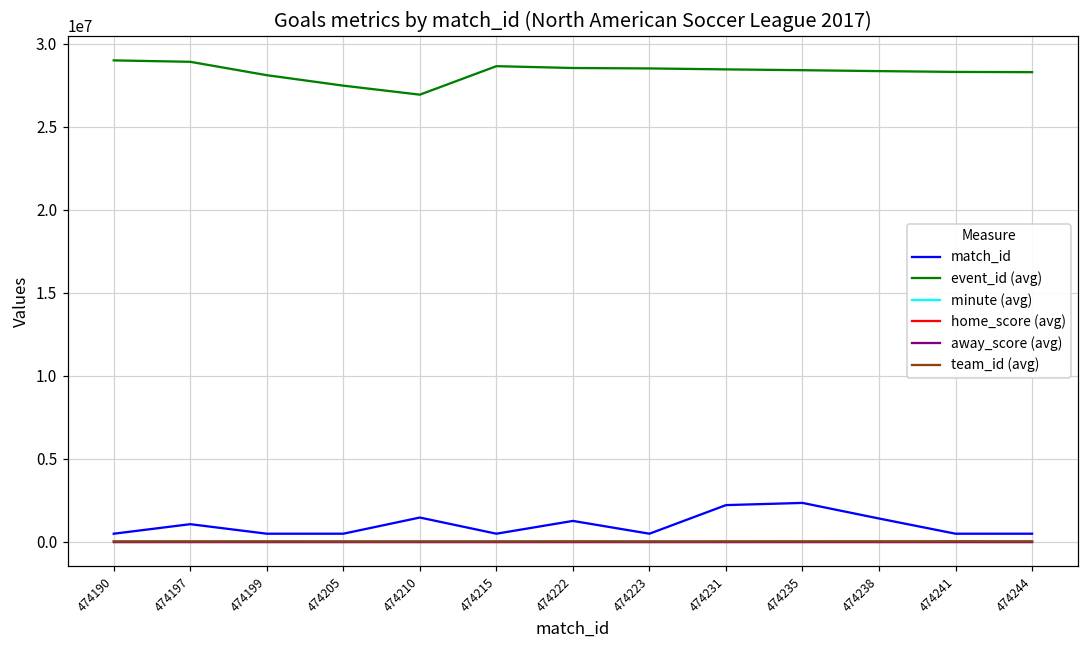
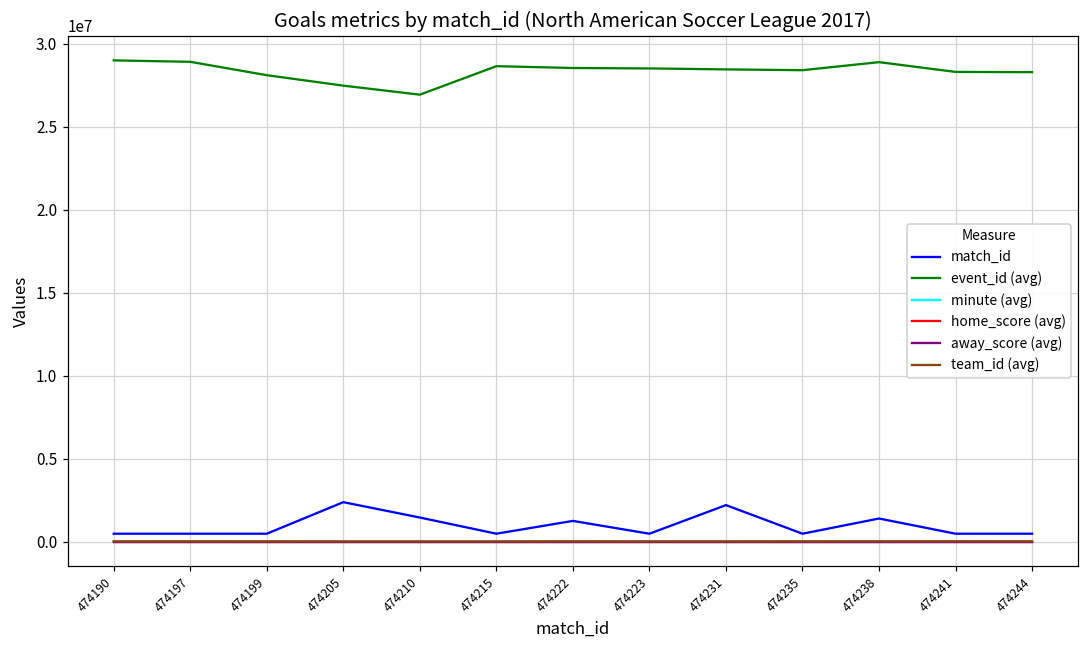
match_id, 474197: 1000000 -> 500000
match_id, 474205: 500000 -> 2400000
match_id, 474235: 2300000 -> 500000
event_id (avg), 474238: 28300000 -> 28900000
